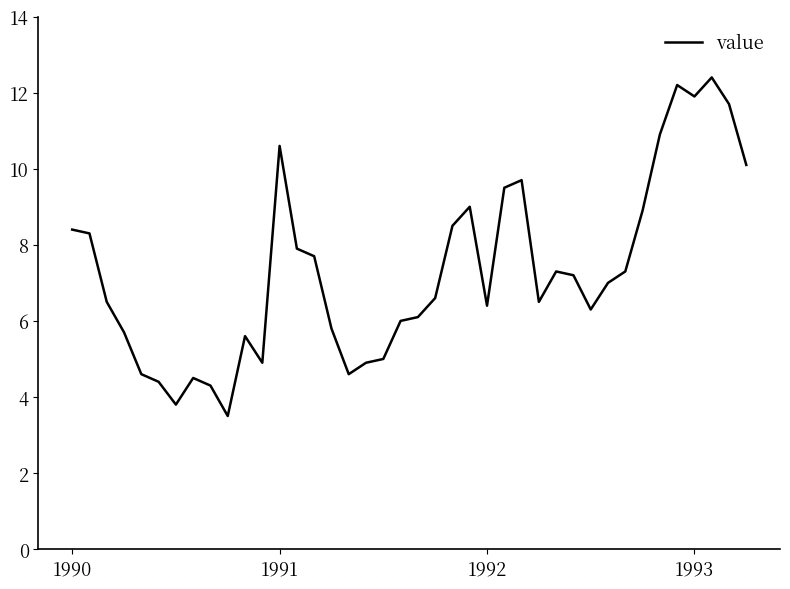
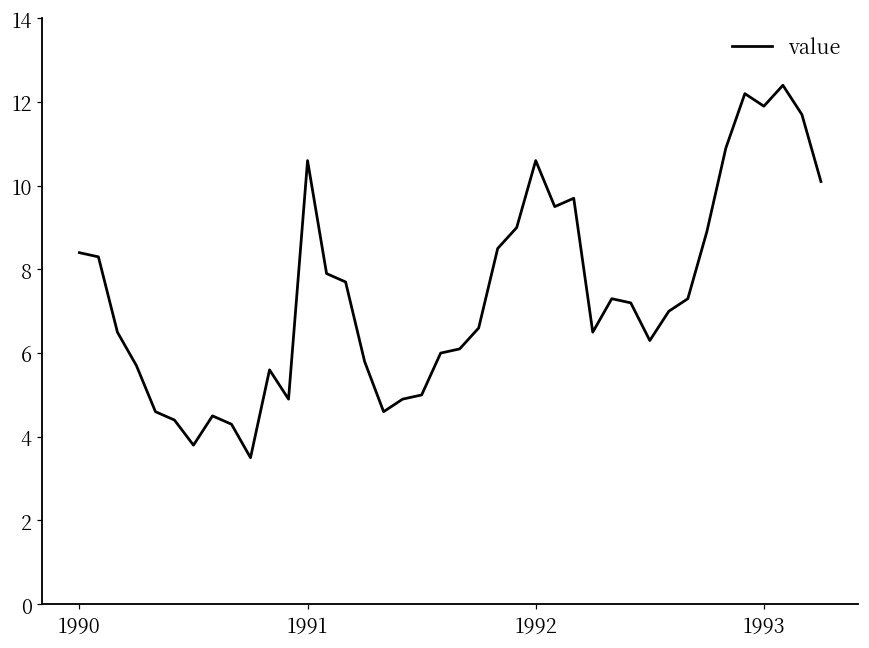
1992: 6.4 -> 10.6
